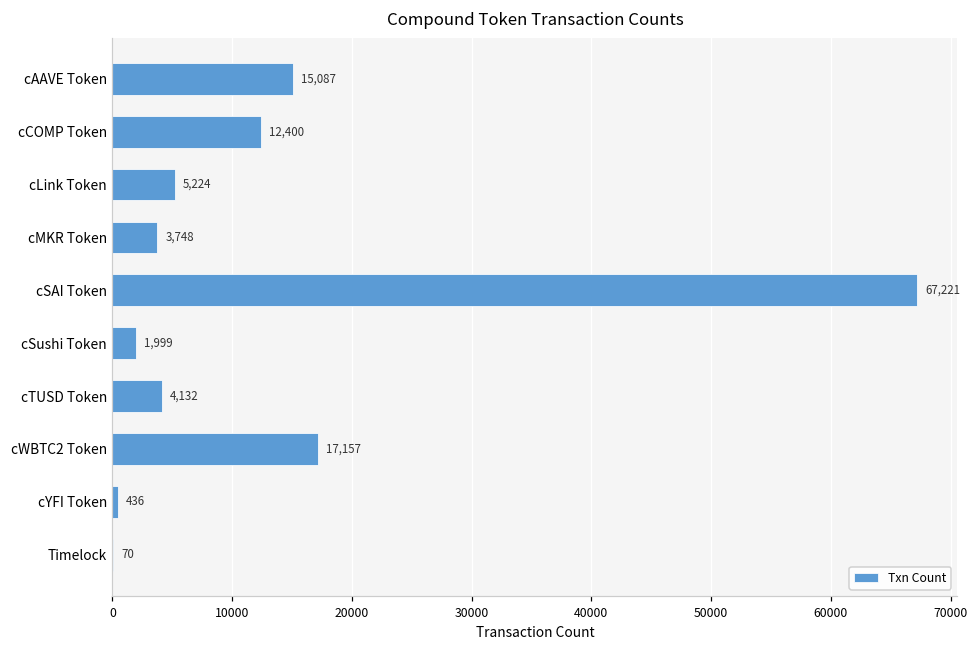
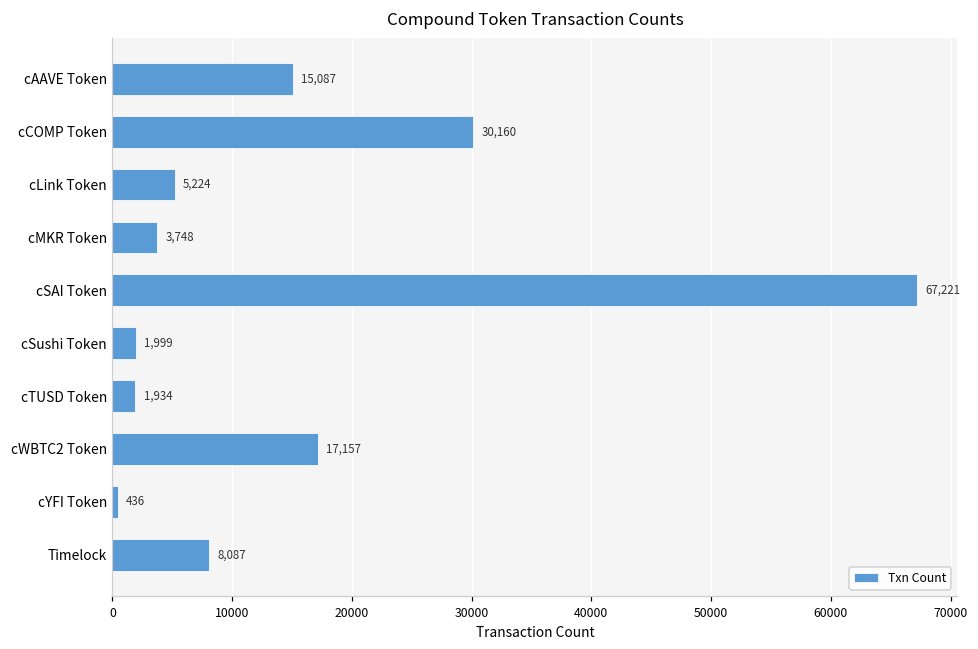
cCOMP Token: 12,400 -> 30,160
cTUSD Token: 4,132 -> 1,934
Timelock: 70 -> 8,087
